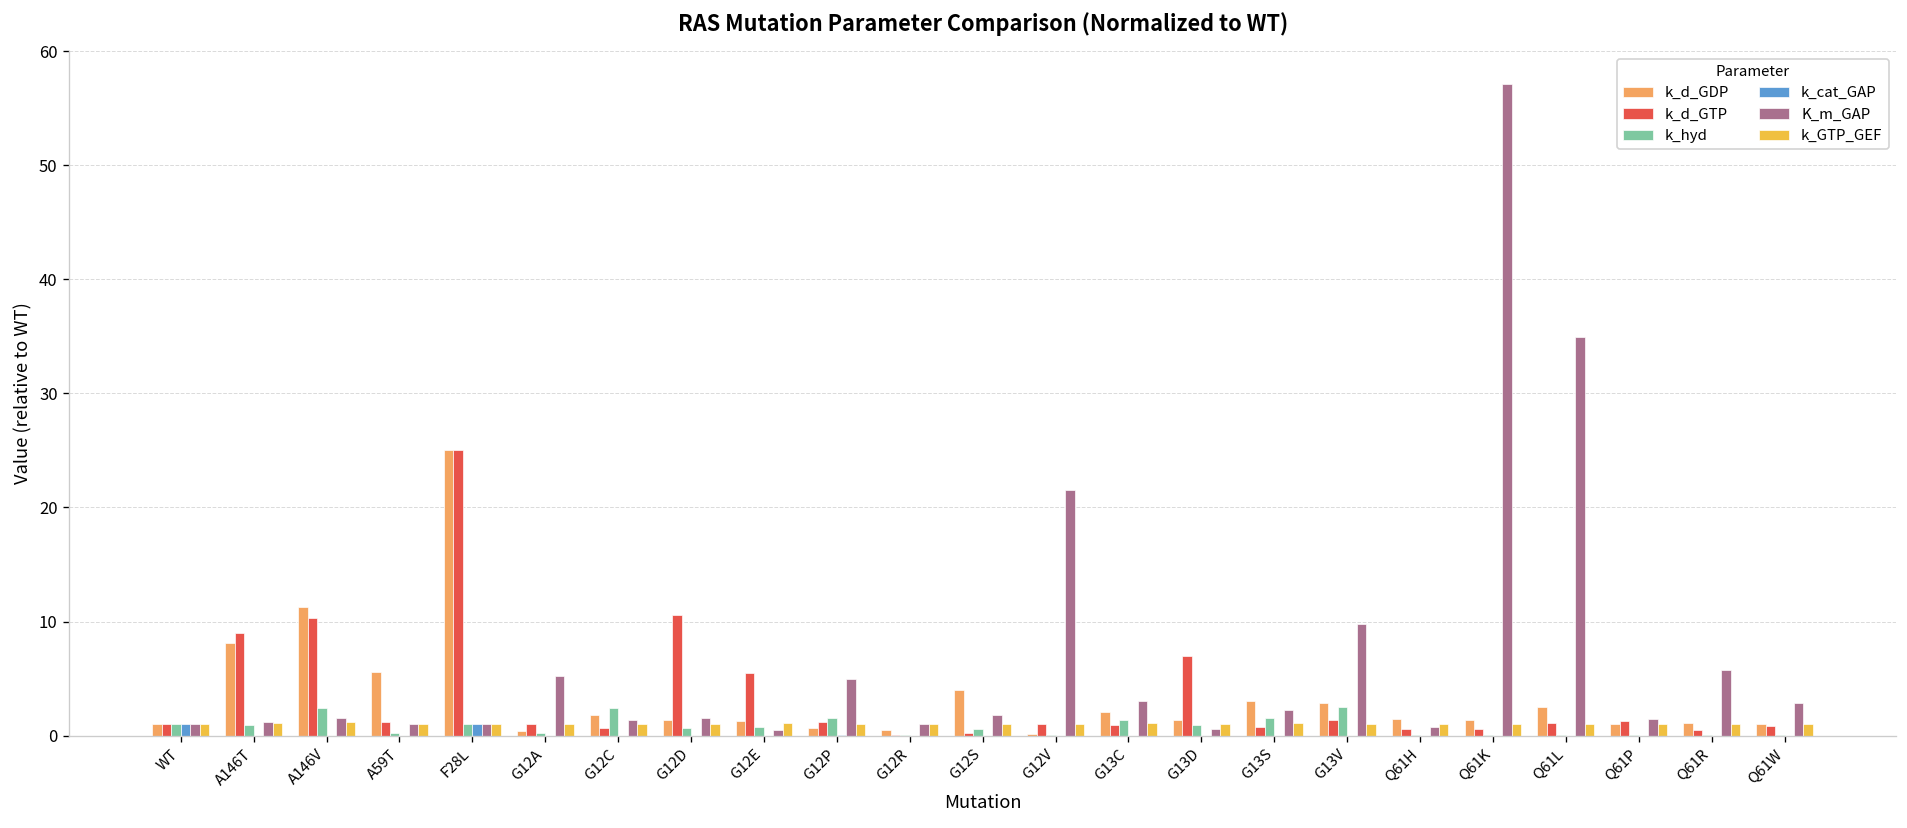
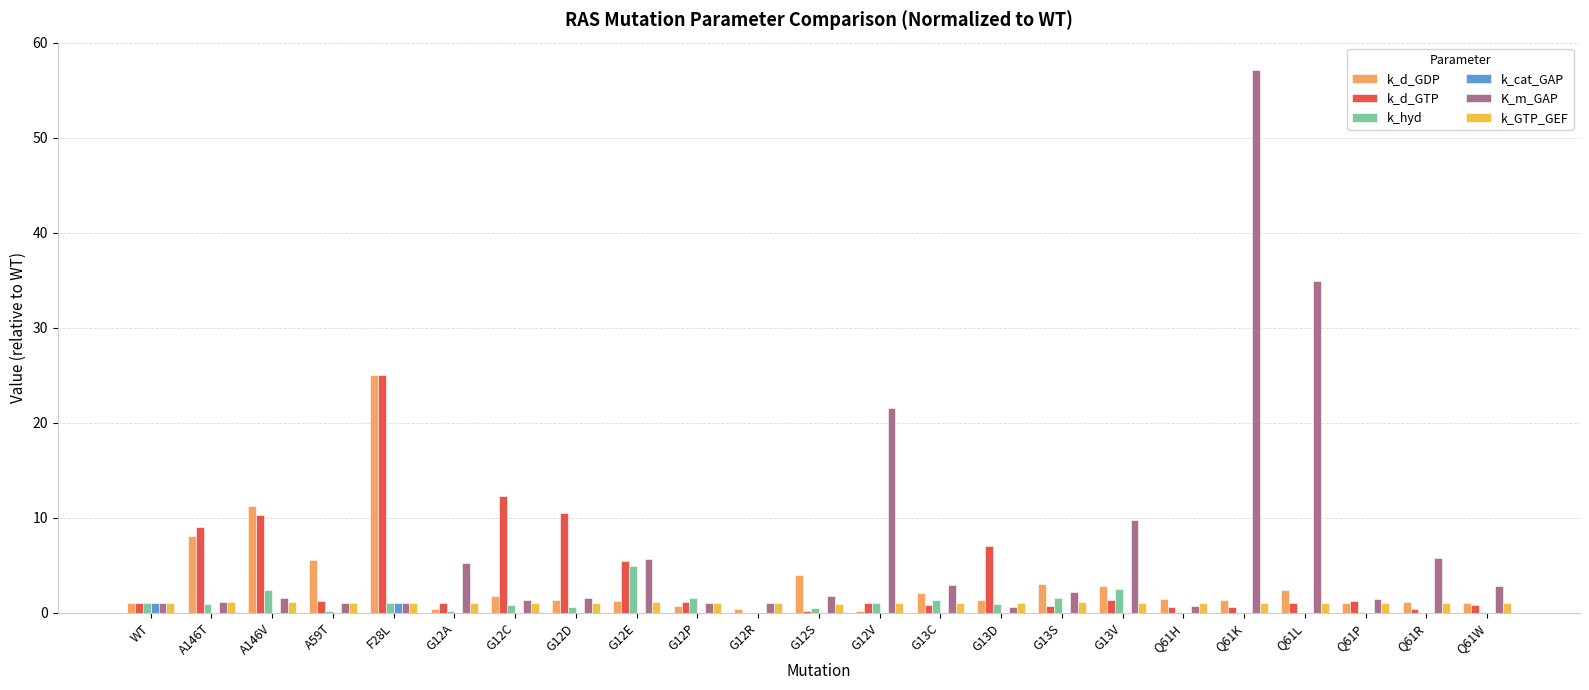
k_d_GTP, G12C: 1 -> 12
k_hyd, G12C: 2 -> 1
k_hyd, G12E: 1 -> 5
K_m_GAP, G12E: 1 -> 6
K_m_GAP, G12P: 5 -> 1
k_hyd, G12V: 0 -> 1
